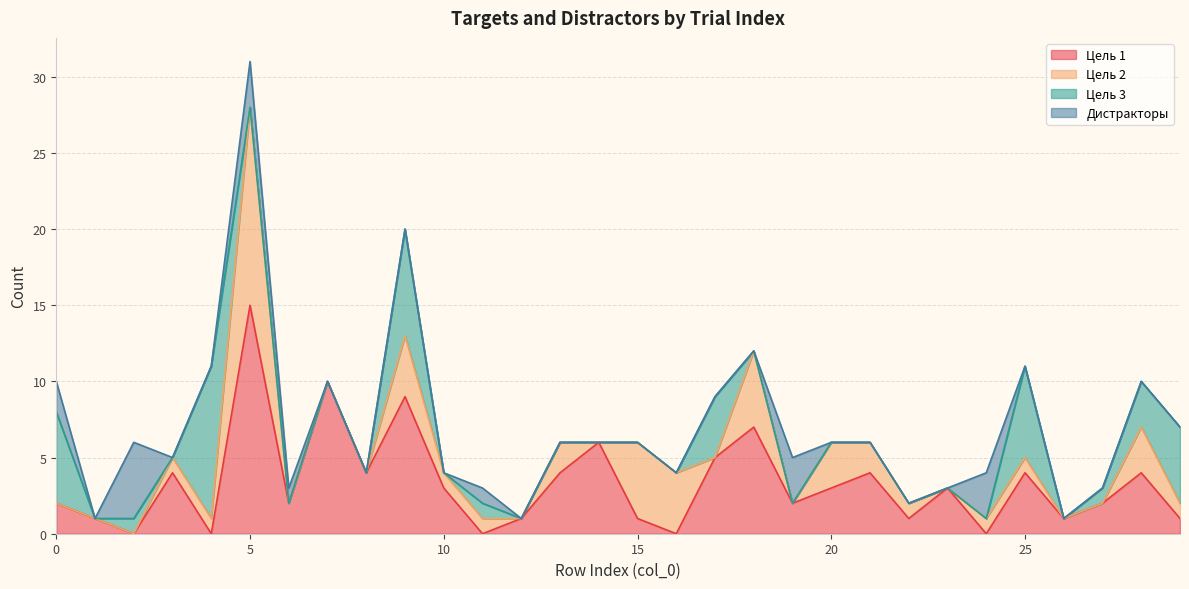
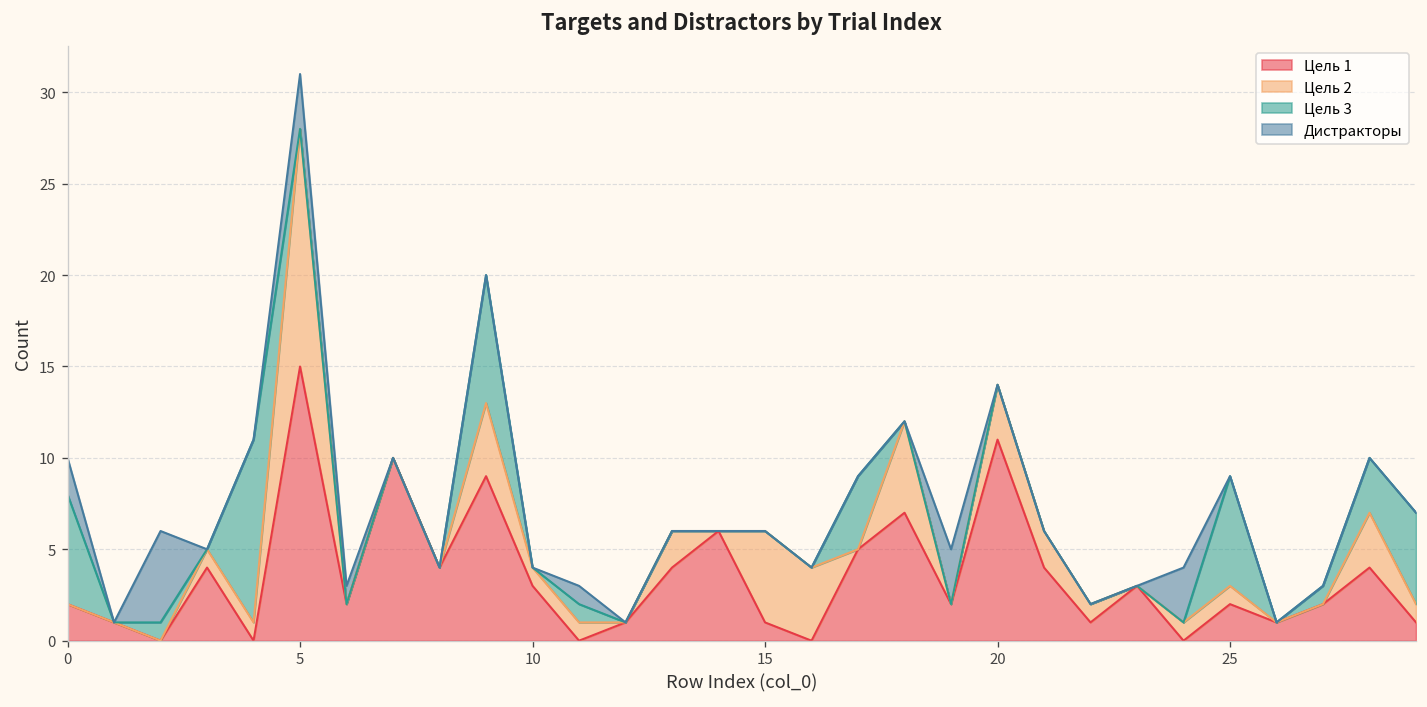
Цель 1, 20: 3 -> 11
Цель 1, 25: 4 -> 2
